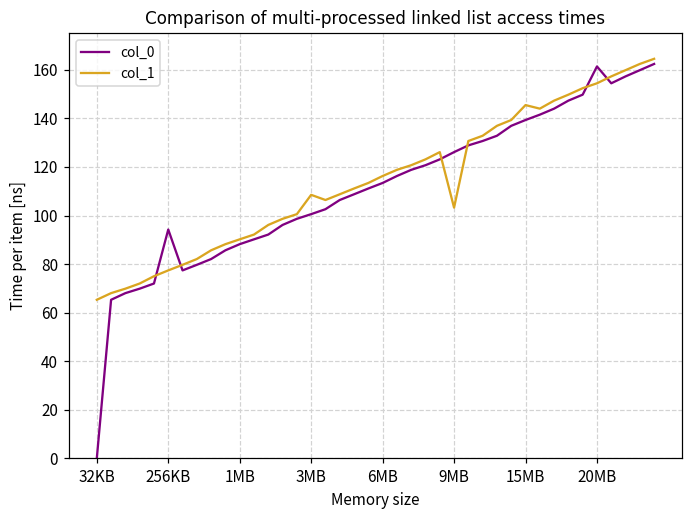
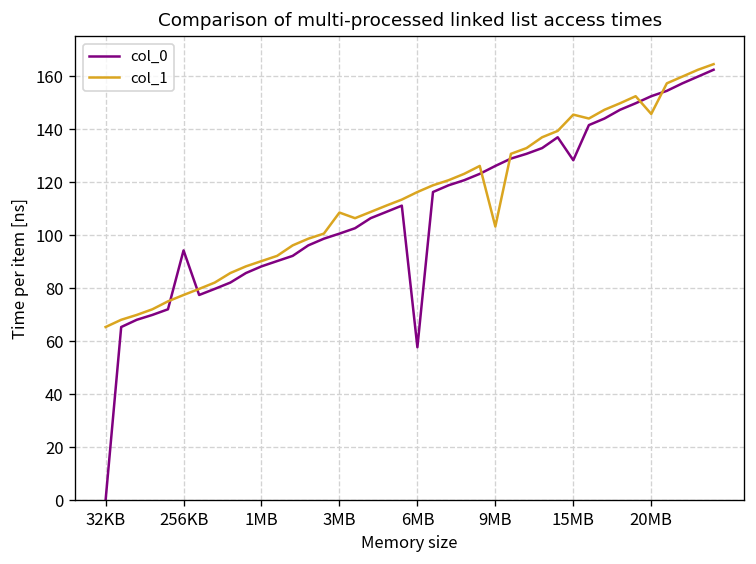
col_0, 6MB: 113 -> 58
col_0, 15MB: 139 -> 128
col_0, 20MB: 161 -> 152
col_1, 20MB: 154 -> 146
